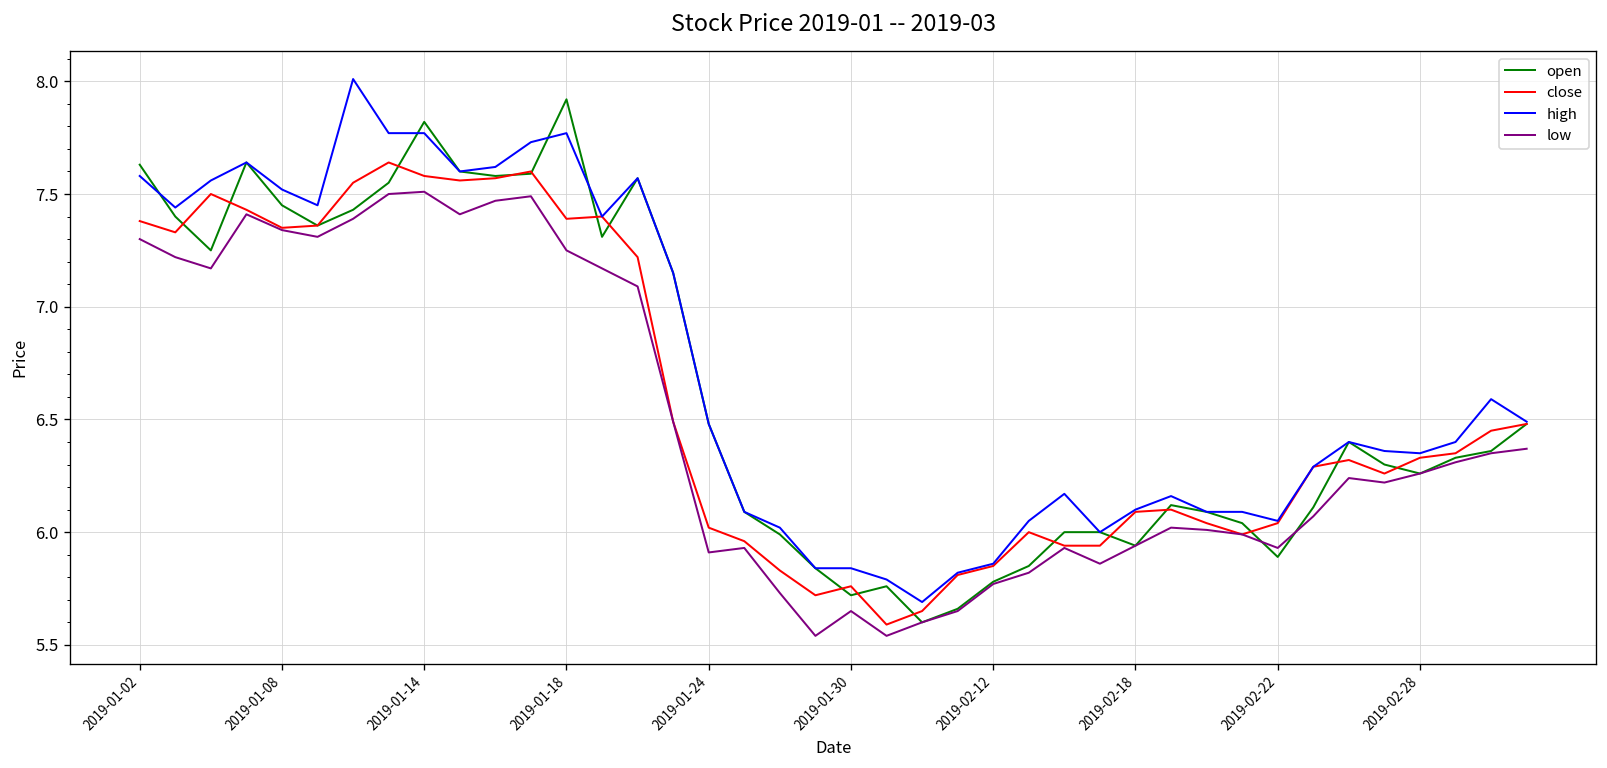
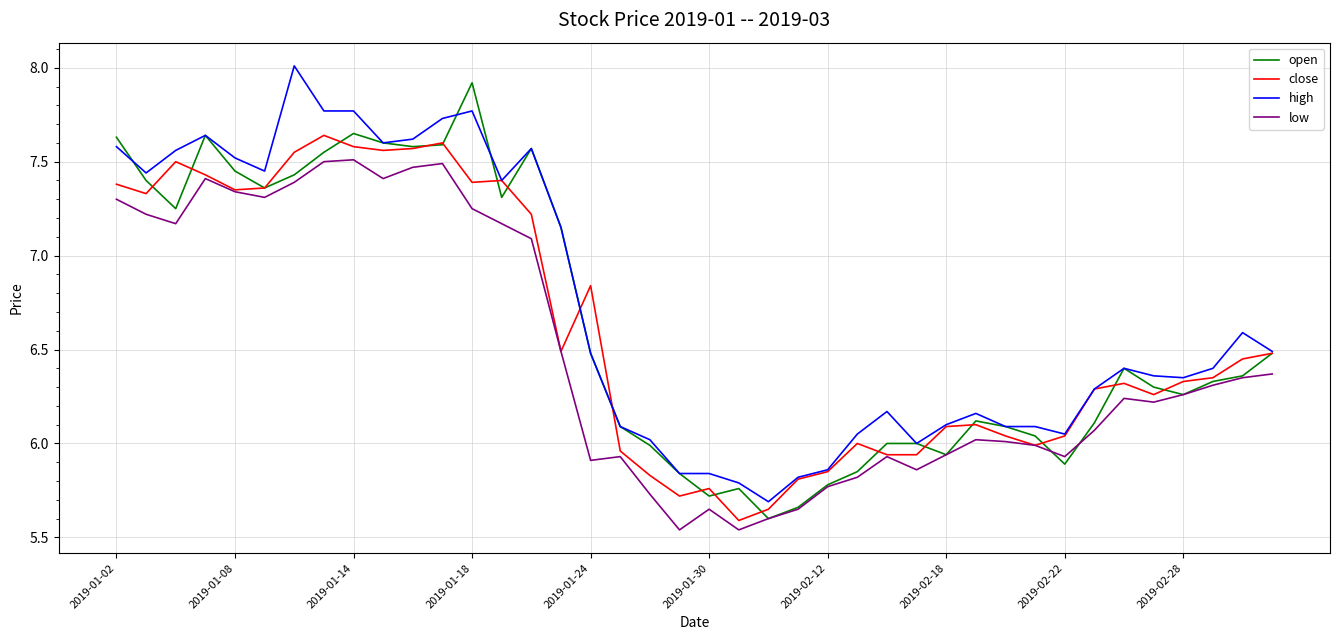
open, 2019-01-14: 7.82 -> 7.65
close, 2019-01-24: 6.02 -> 6.84
